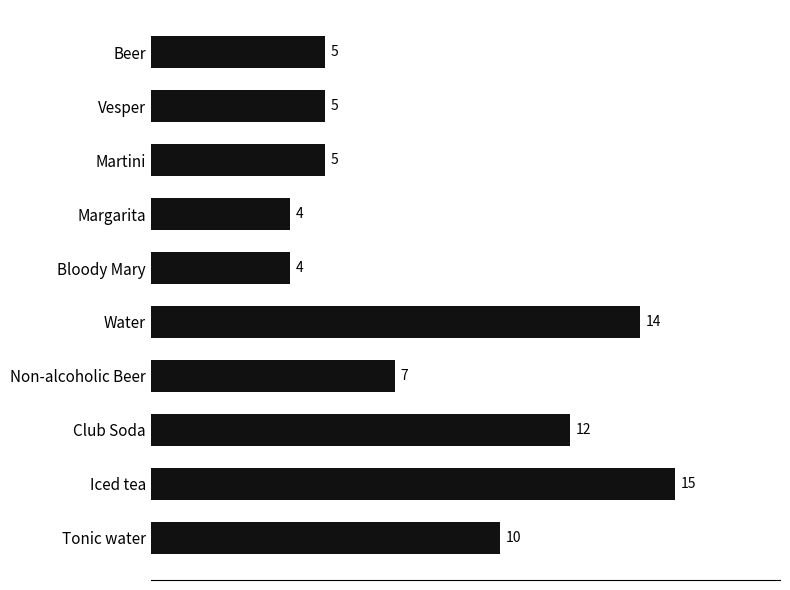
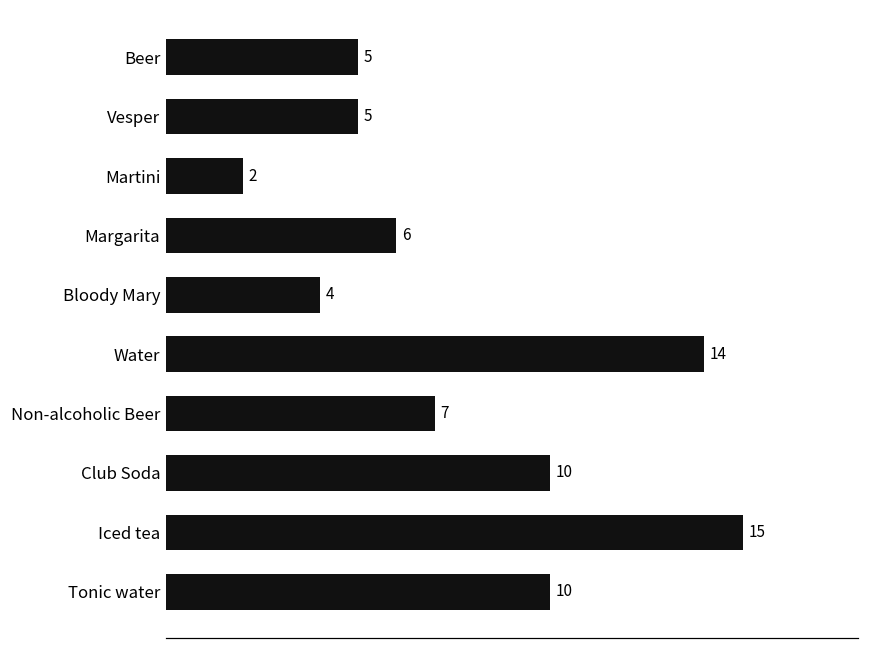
Martini: 5 -> 2
Margarita: 4 -> 6
Club Soda: 12 -> 10
